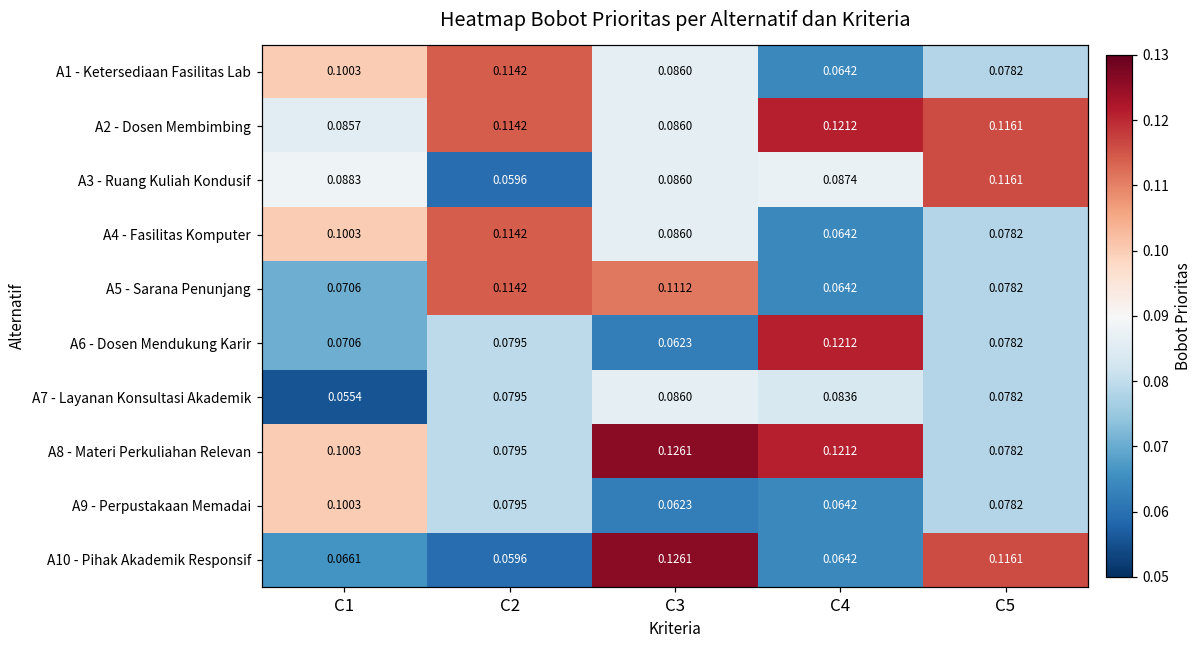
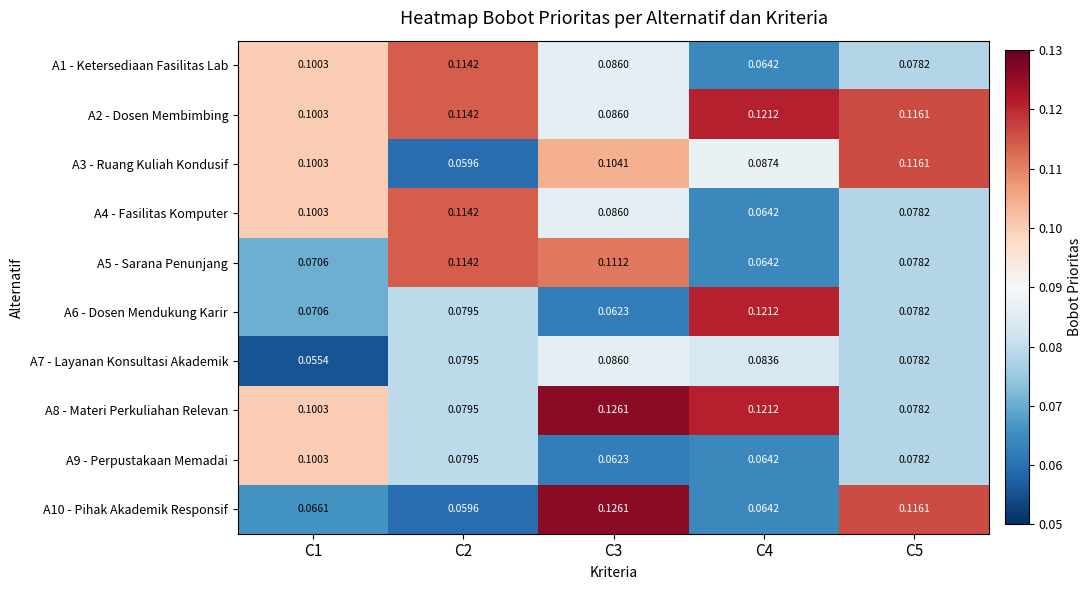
A2 - Dosen Membimbing, C1: 0.0857 -> 0.1003
A3 - Ruang Kuliah Kondusif, C1: 0.0883 -> 0.1003
A3 - Ruang Kuliah Kondusif, C3: 0.0860 -> 0.1041
